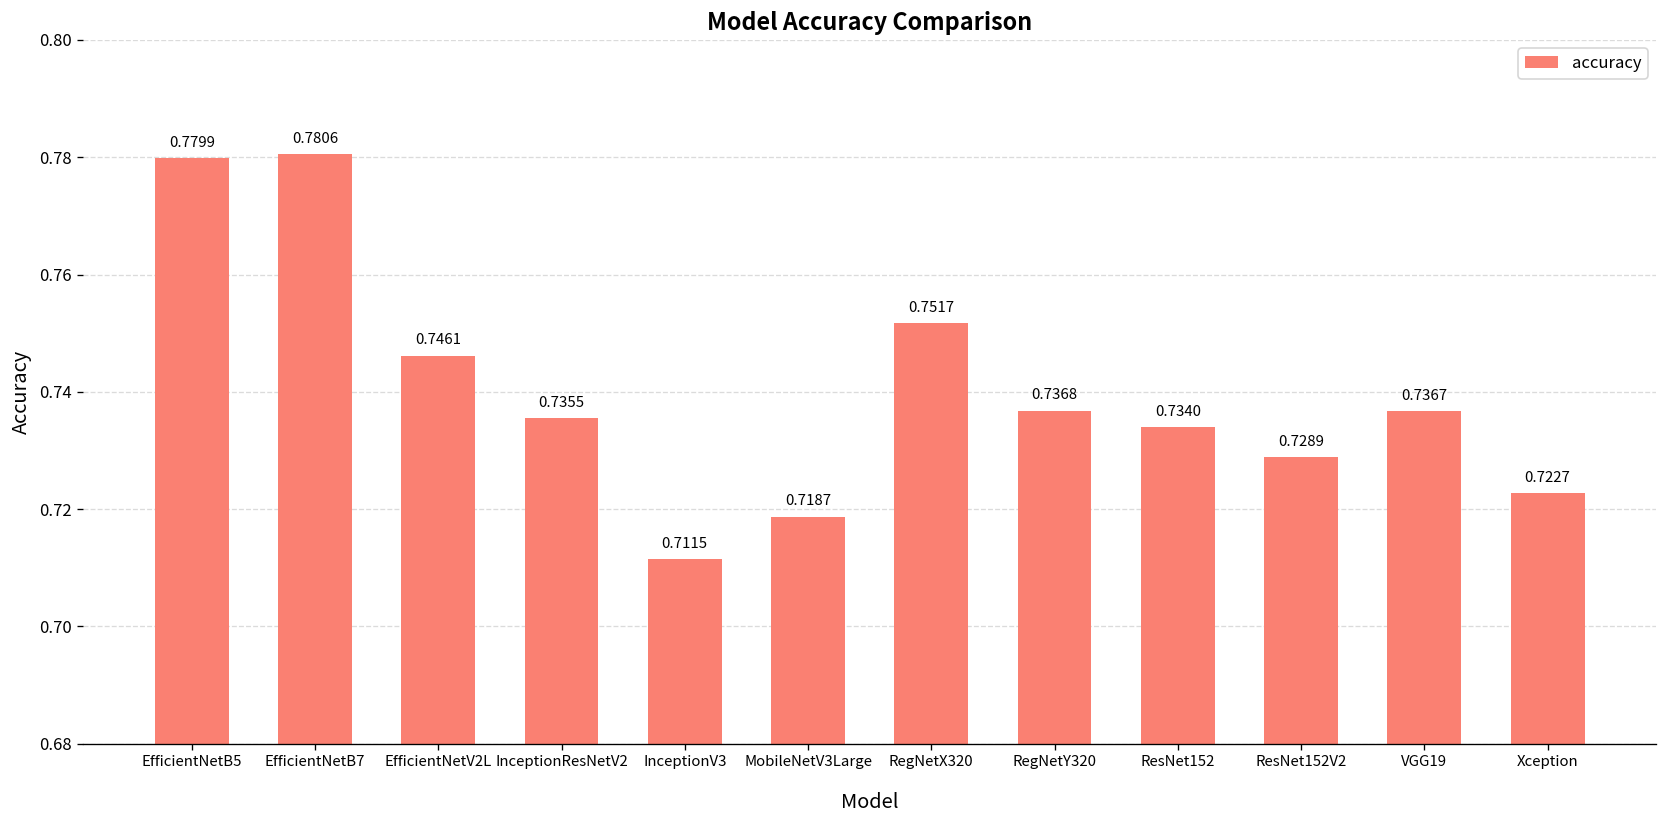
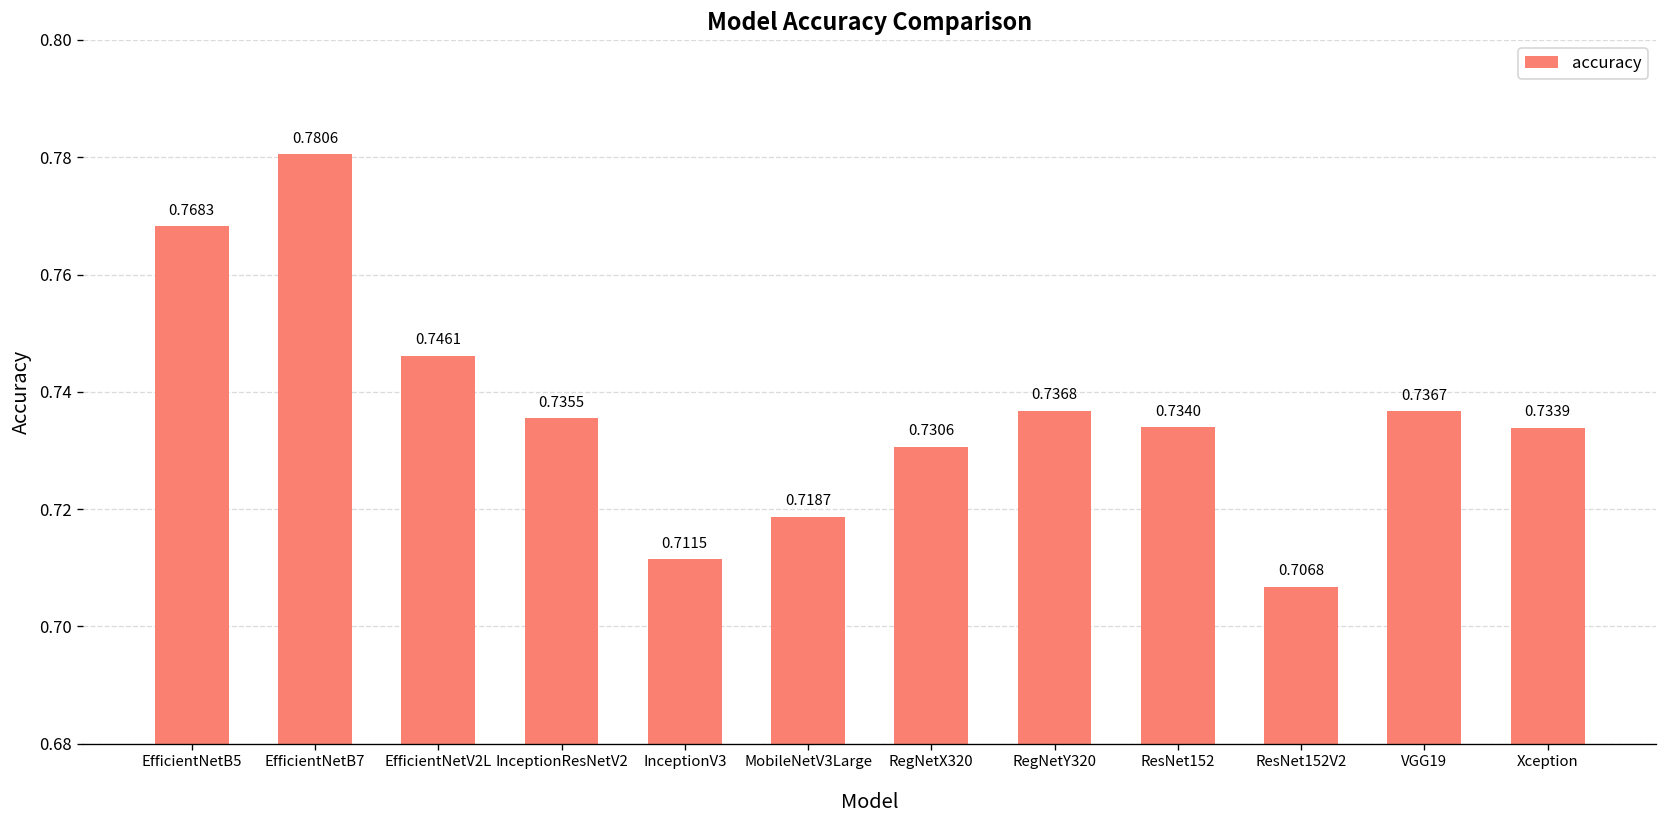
EfficientNetB5: 0.7799 -> 0.7683
RegNetX320: 0.7517 -> 0.7306
ResNet152V2: 0.7289 -> 0.7068
Xception: 0.7227 -> 0.7339
